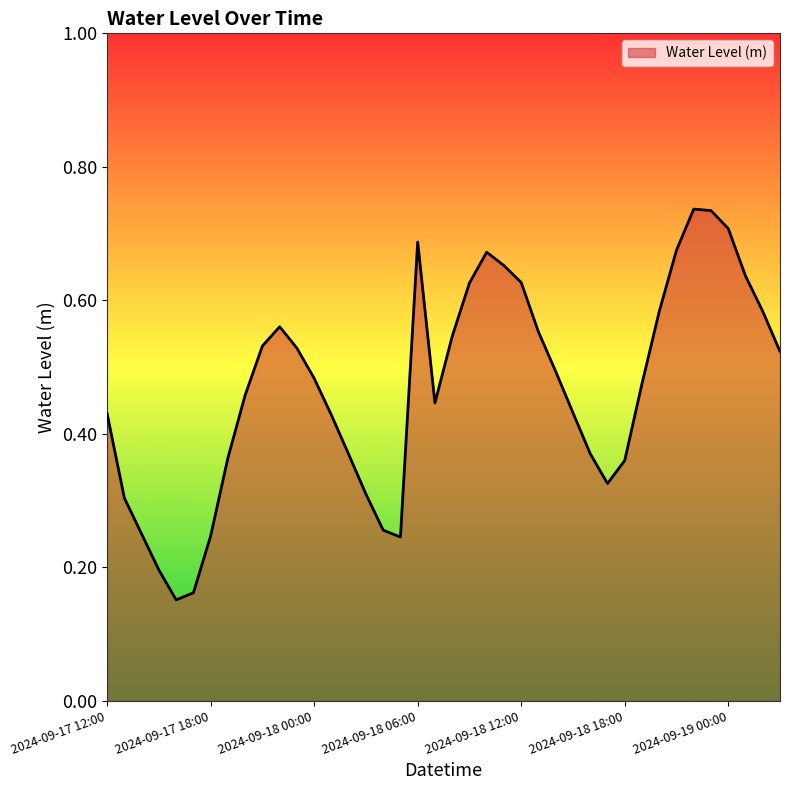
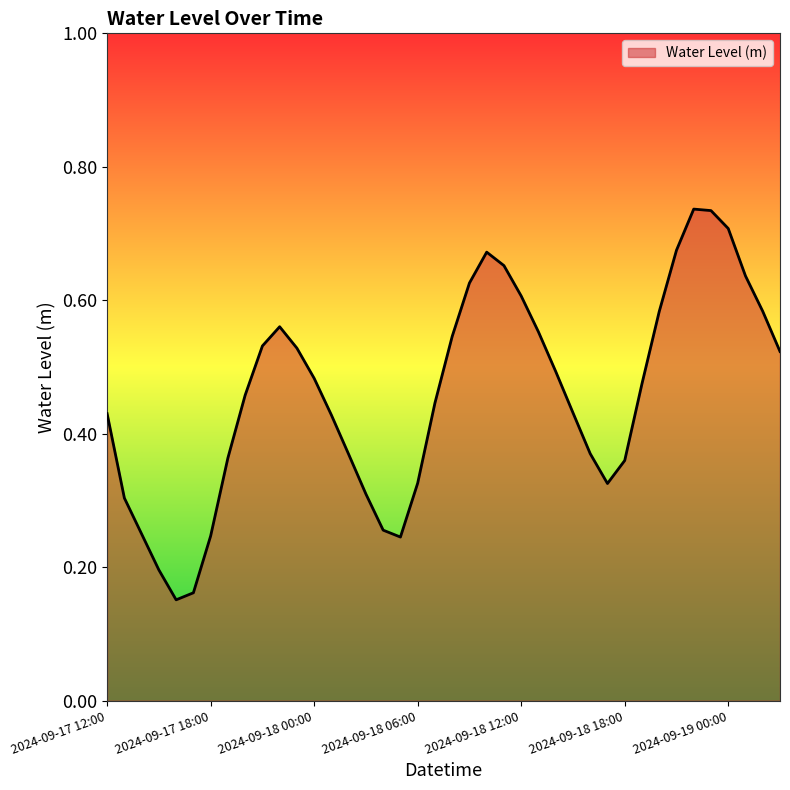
2024-09-18 06:00: 0.69 -> 0.33
2024-09-18 12:00: 0.63 -> 0.61
